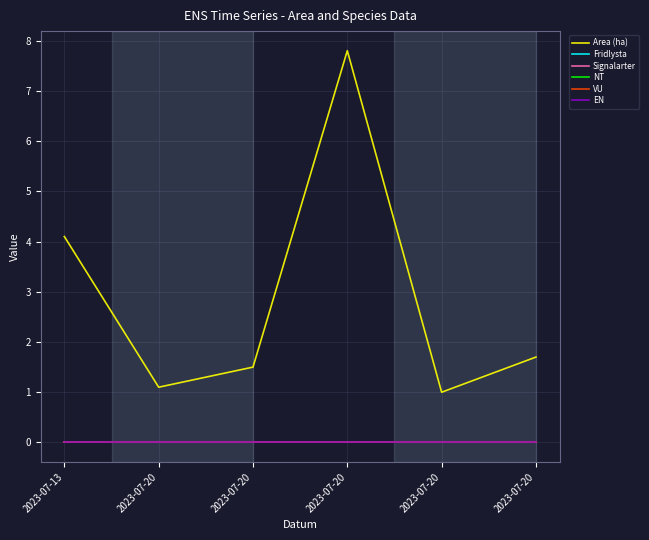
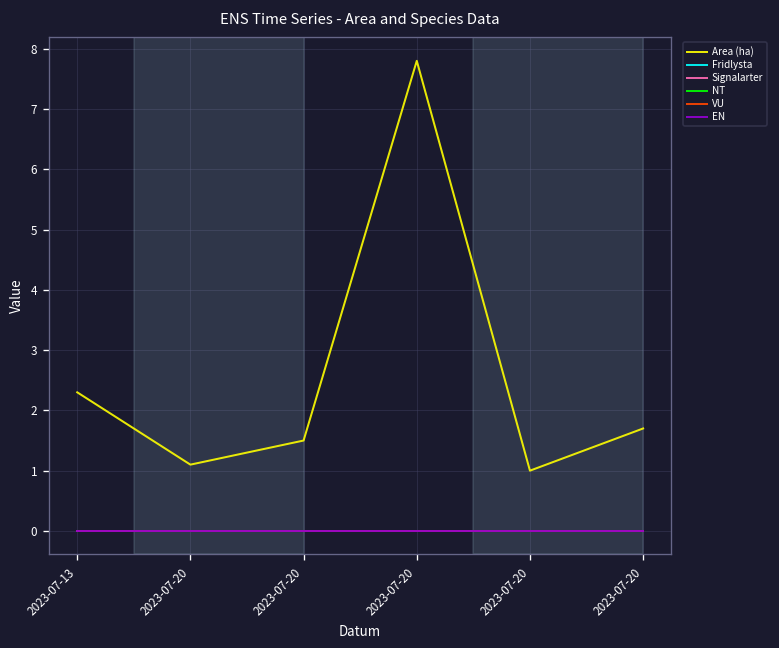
Area (ha), 2023-07-13: 4.1 -> 2.3
